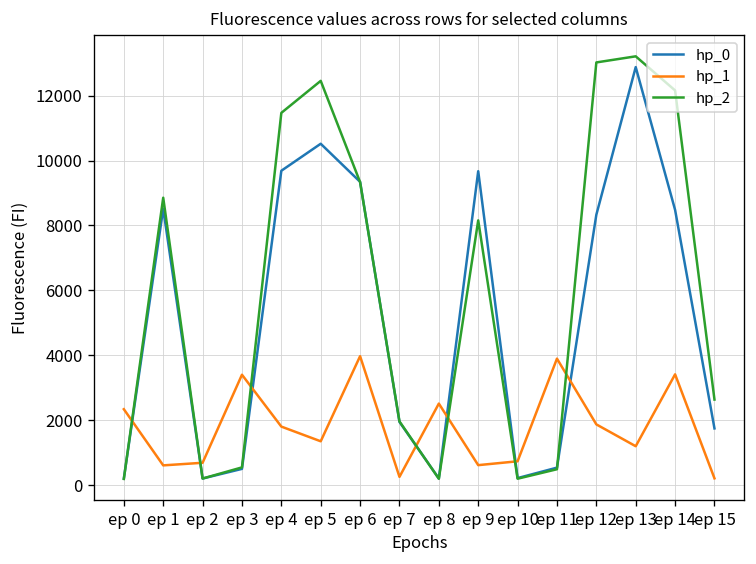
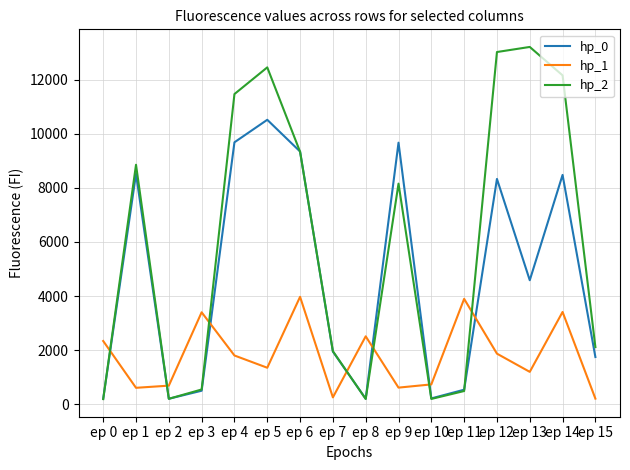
hp_0, ep 13: 12900 -> 4600
hp_2, ep 15: 2600 -> 2100
